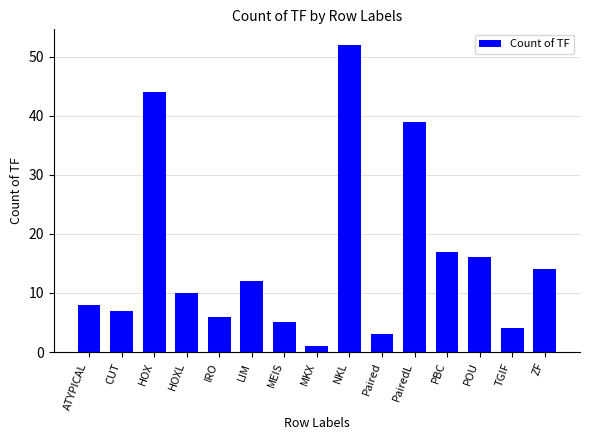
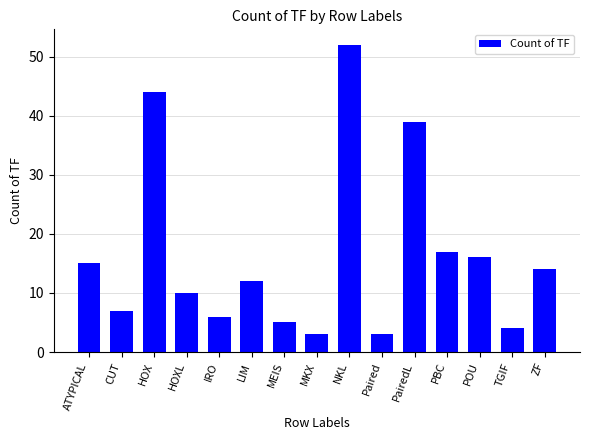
ATYPICAL: 8 -> 15
MKX: 1 -> 3
